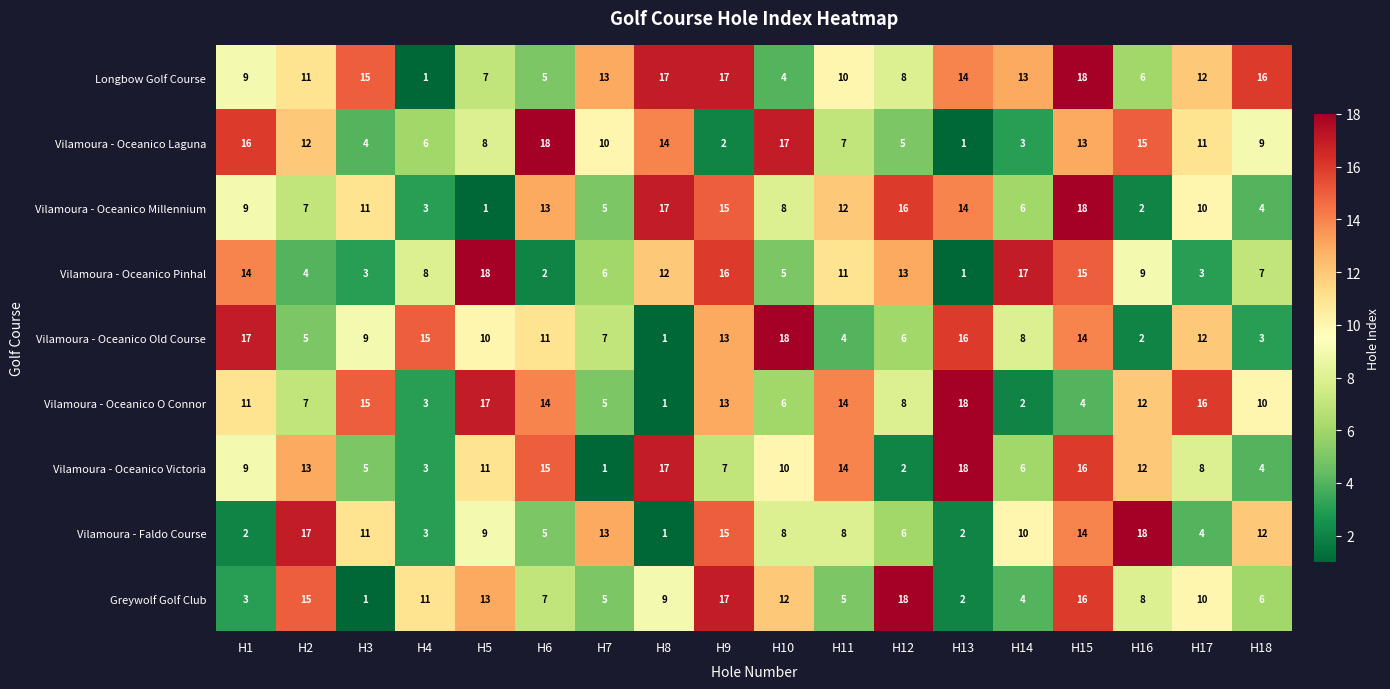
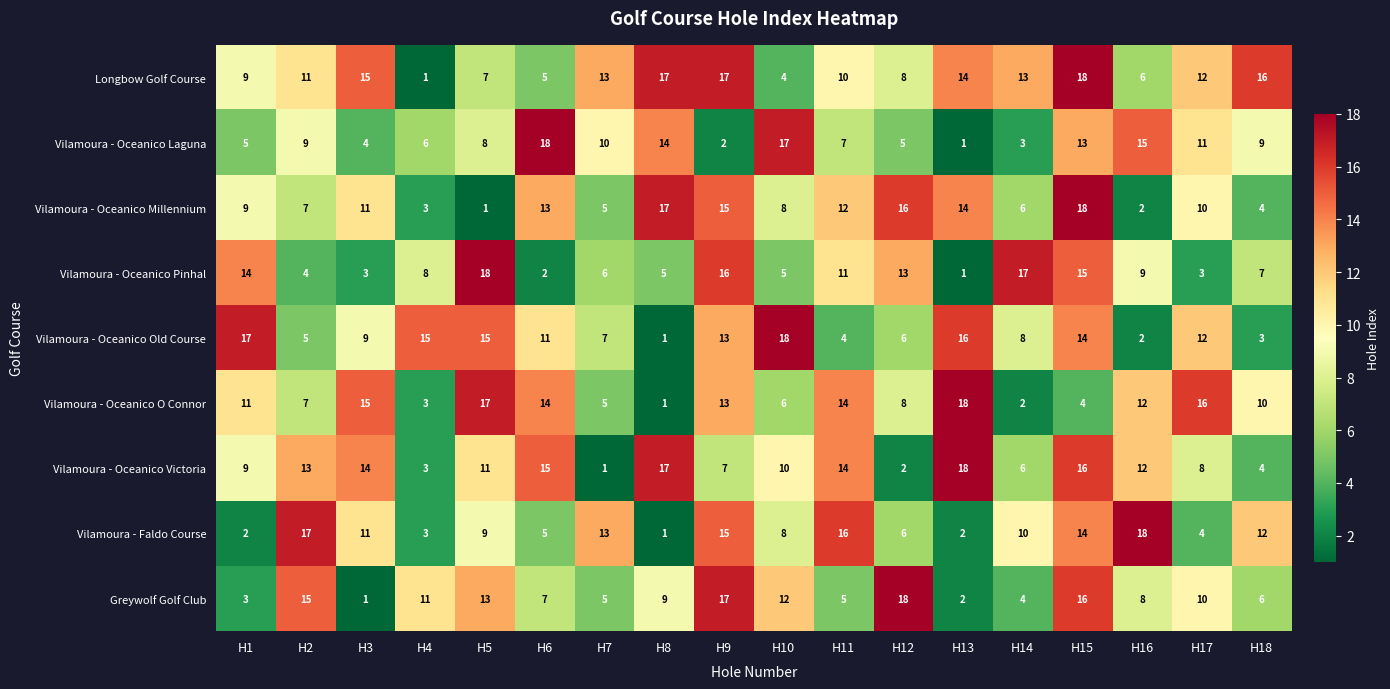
Vilamoura - Oceanico Laguna, H1: 16 -> 5
Vilamoura - Oceanico Laguna, H2: 12 -> 9
Vilamoura - Oceanico Pinhal, H8: 12 -> 5
Vilamoura - Oceanico Old Course, H5: 10 -> 15
Vilamoura - Oceanico Victoria, H3: 5 -> 14
Vilamoura - Faldo Course, H11: 8 -> 16
